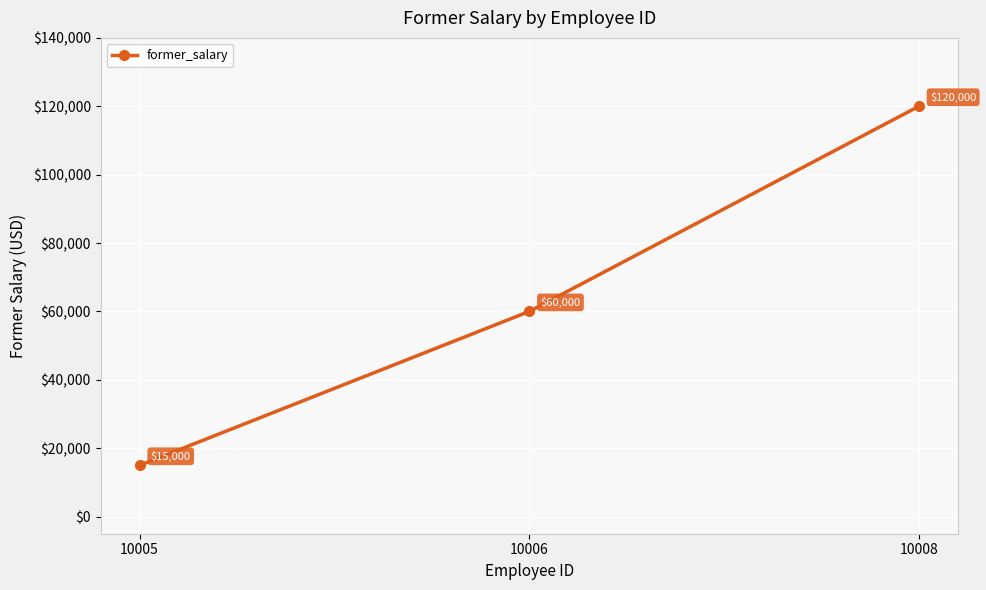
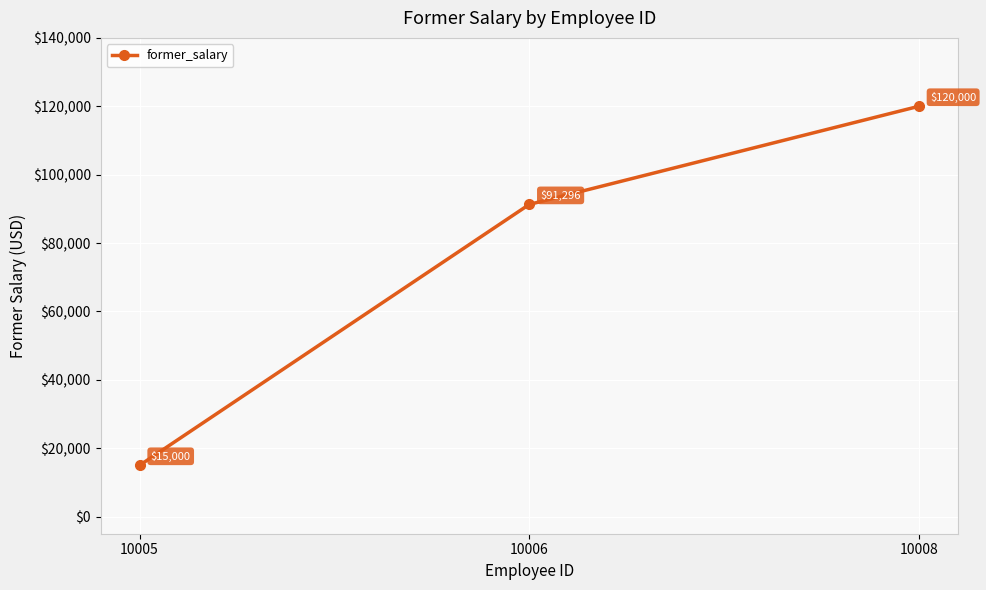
10006: $60,000 -> $91,296
